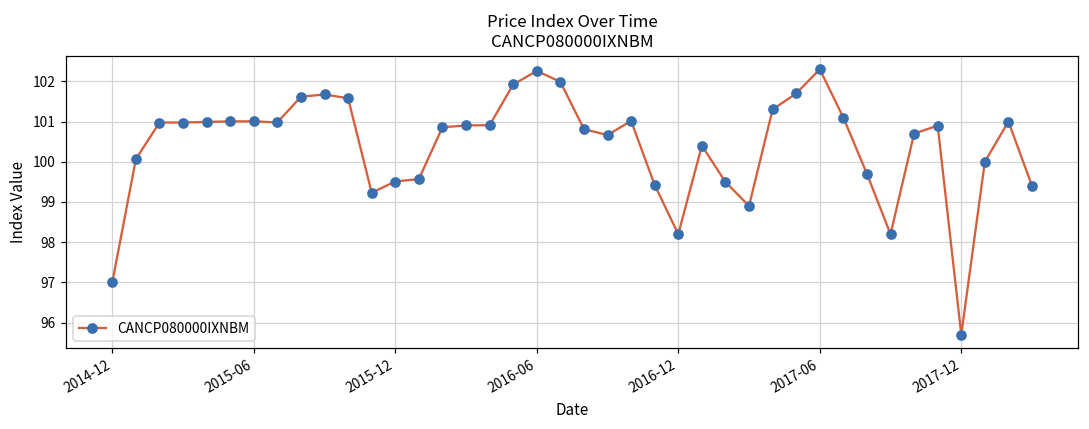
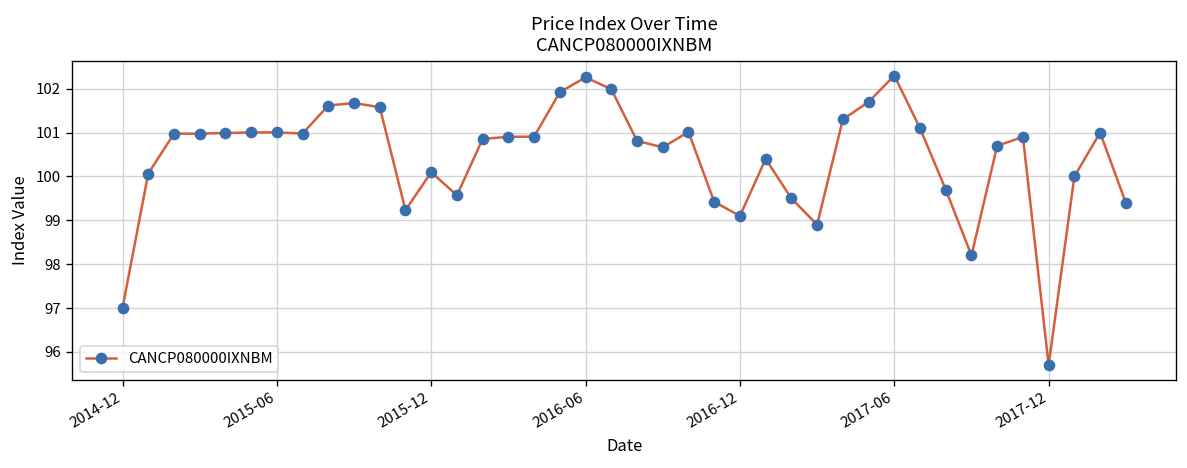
2015-12: 99.5 -> 100.1
2016-12: 98.2 -> 99.1
